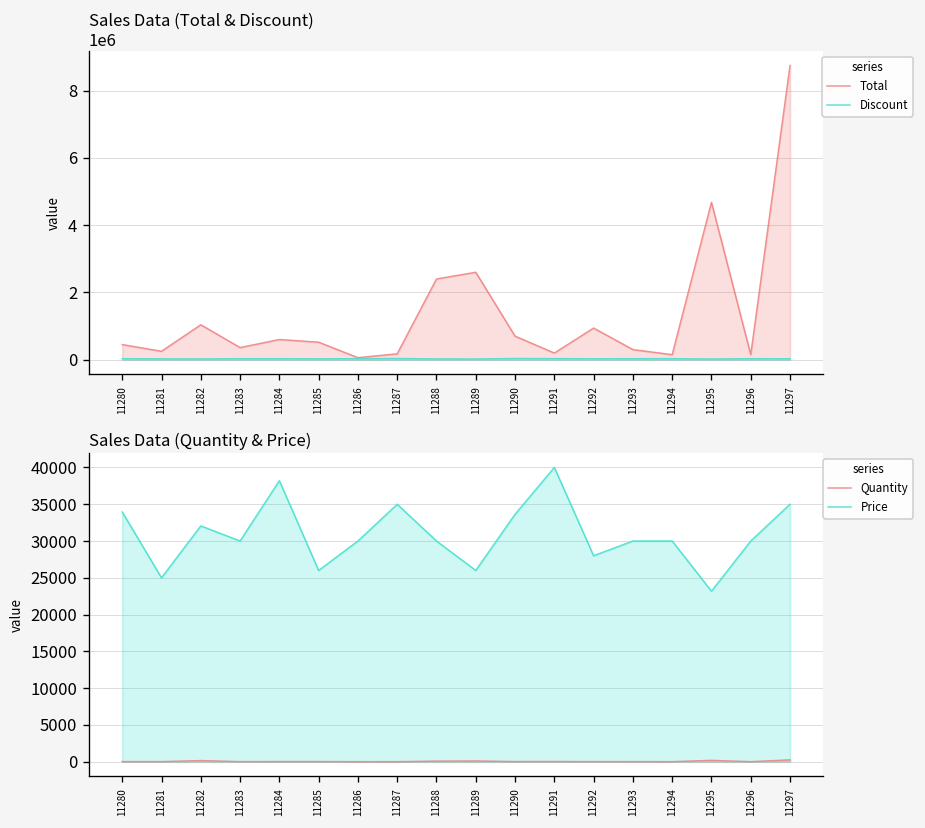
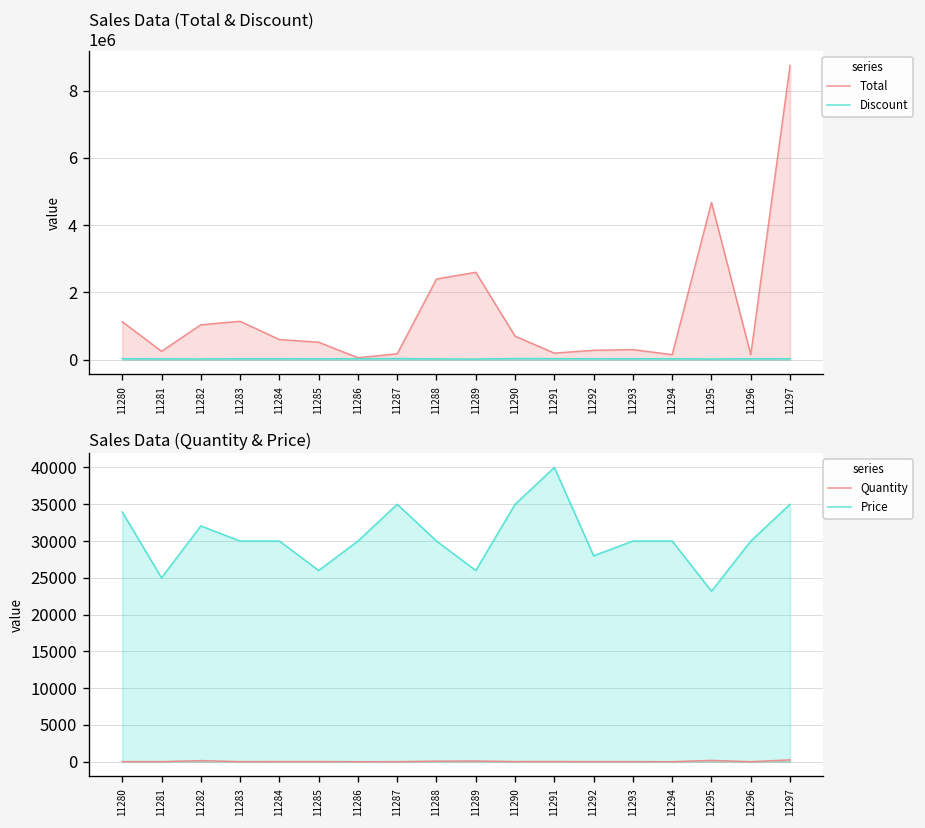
Sales Data (Total & Discount), Total, 11280: 500000 -> 1100000
Sales Data (Total & Discount), Total, 11283: 400000 -> 1100000
Sales Data (Total & Discount), Total, 11292: 900000 -> 300000
Sales Data (Quantity & Price), Price, 11284: 38000 -> 30000
Sales Data (Quantity & Price), Price, 11290: 34000 -> 35000
